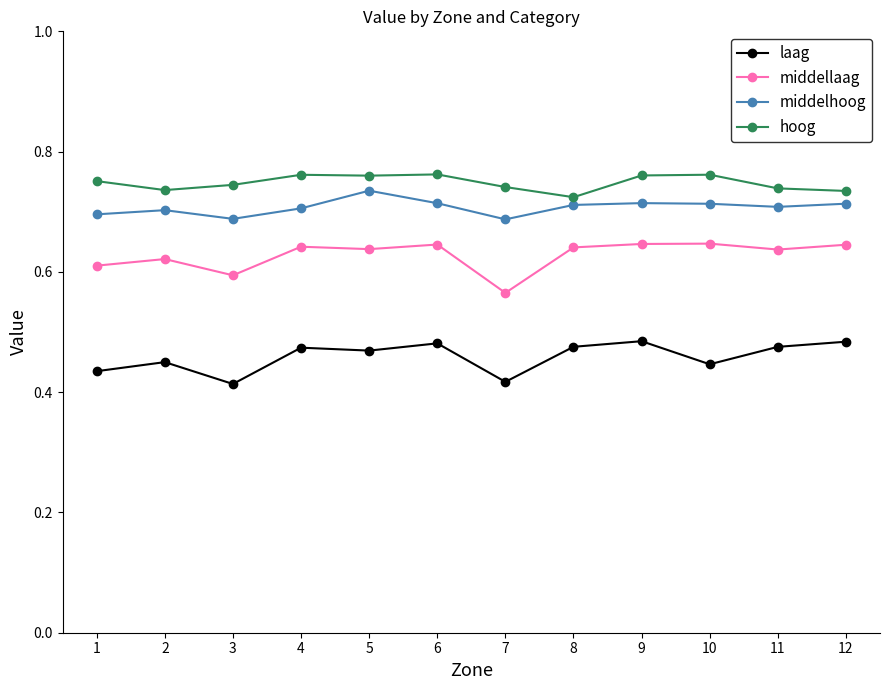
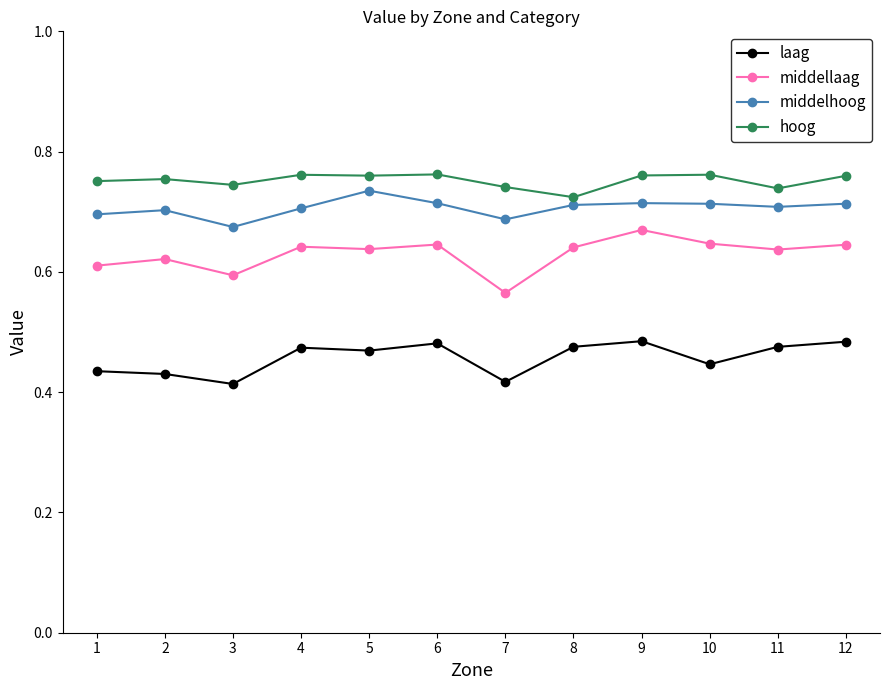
laag, 2: 0.45 -> 0.43
hoog, 2: 0.74 -> 0.75
middelhoog, 3: 0.69 -> 0.67
middellaag, 9: 0.65 -> 0.67
hoog, 12: 0.73 -> 0.76
